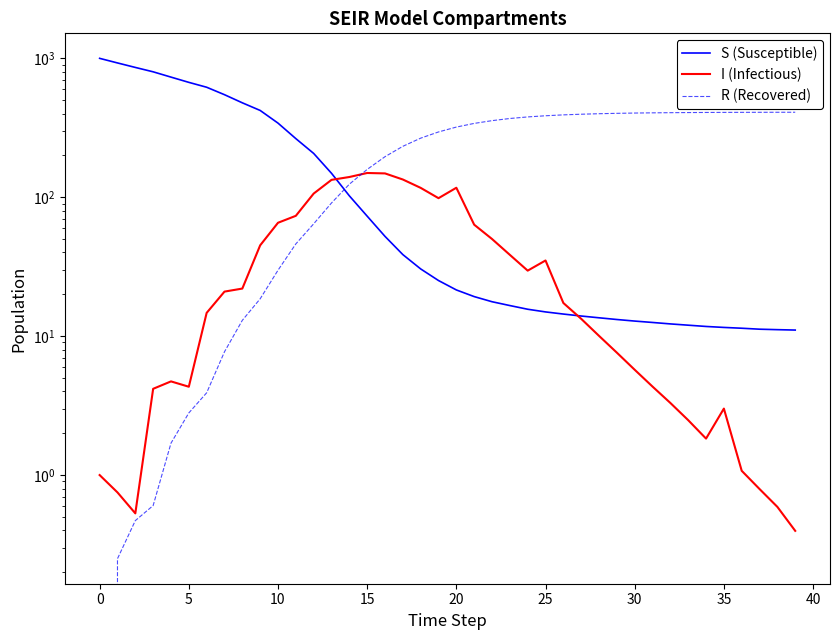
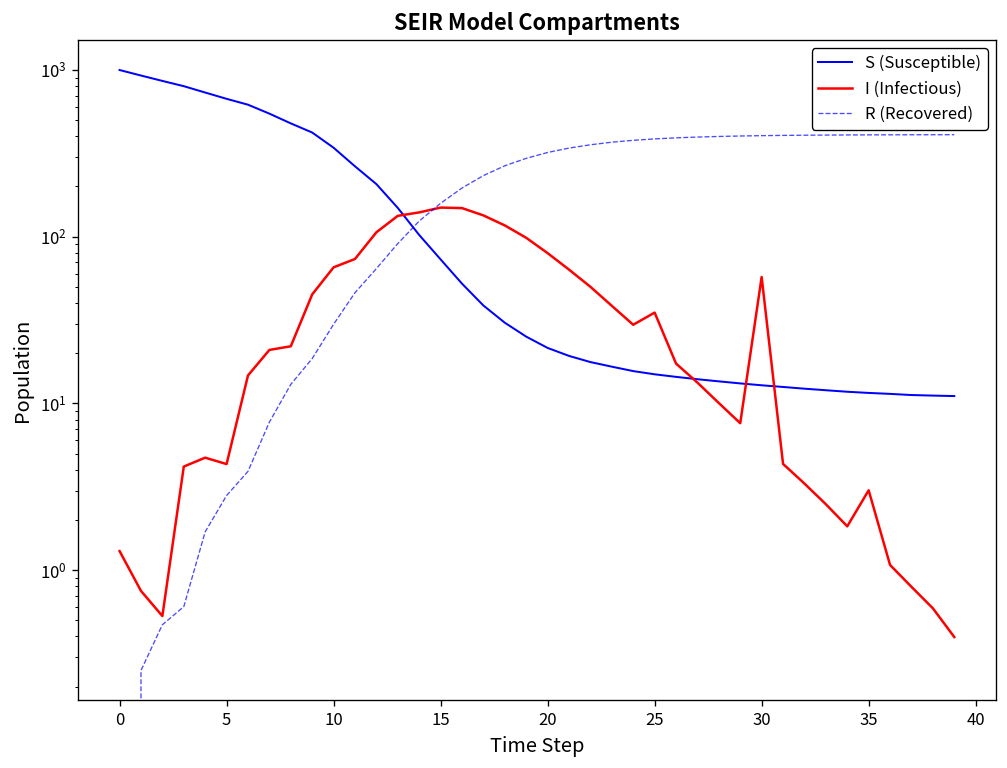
I (Infectious), 0: 1.0 -> 1.3
I (Infectious), 20: 120 -> 80
I (Infectious), 30: 5.7 -> 57
